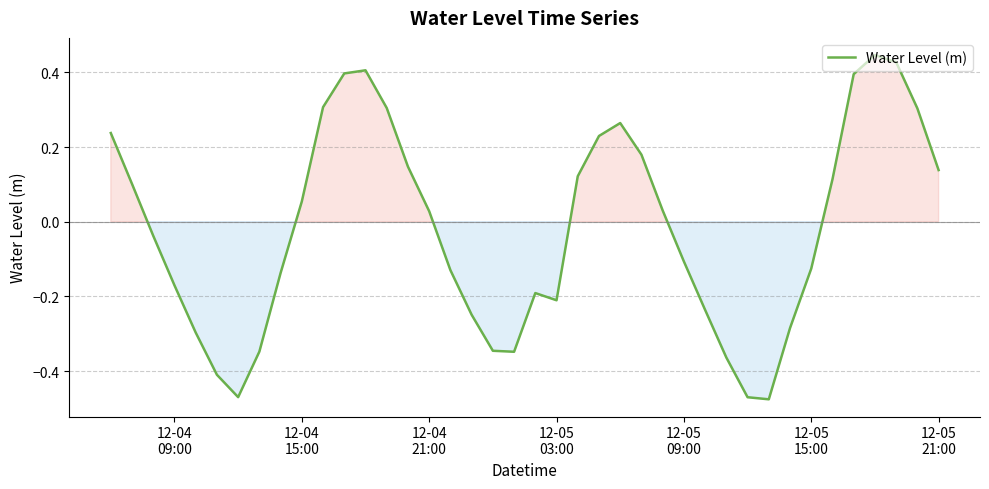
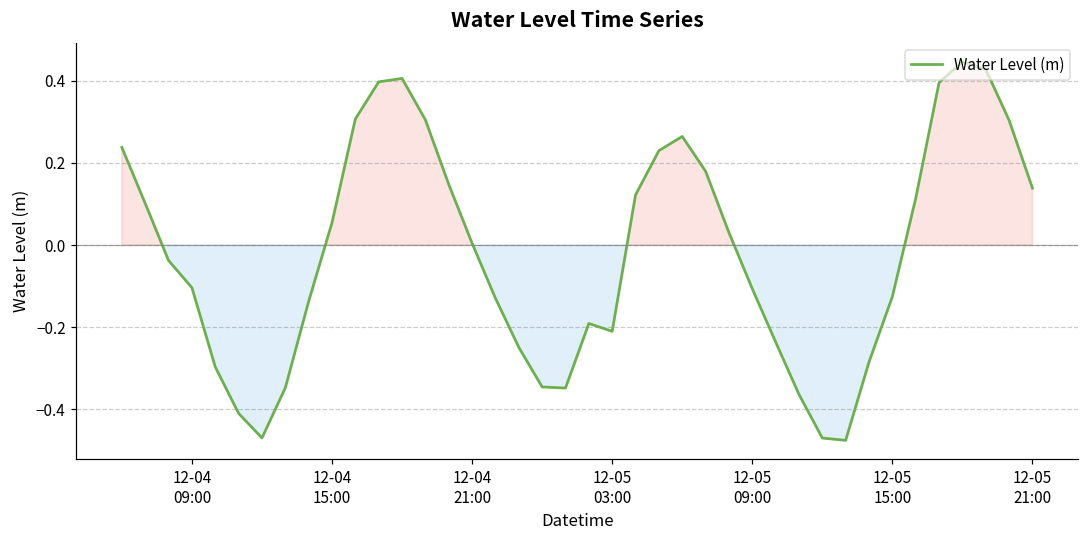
12-04 09:00: -0.17 -> -0.10
12-04 21:00: 0.03 -> 0.00
